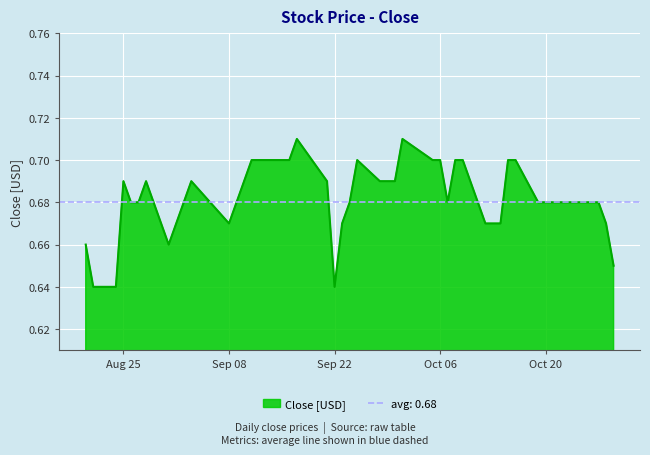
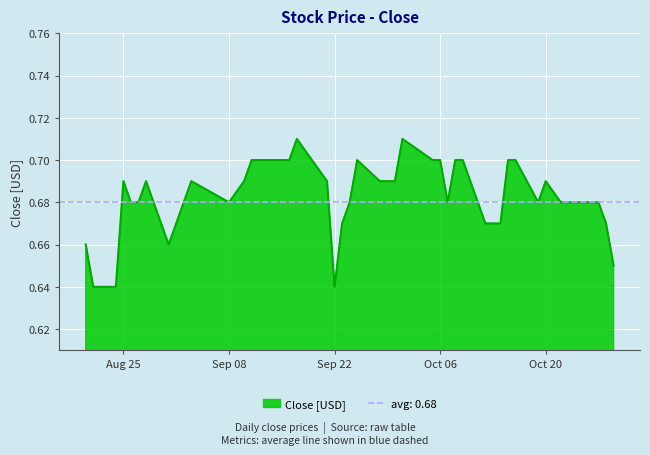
Sep 08: 0.67 -> 0.68
Oct 20: 0.68 -> 0.69
